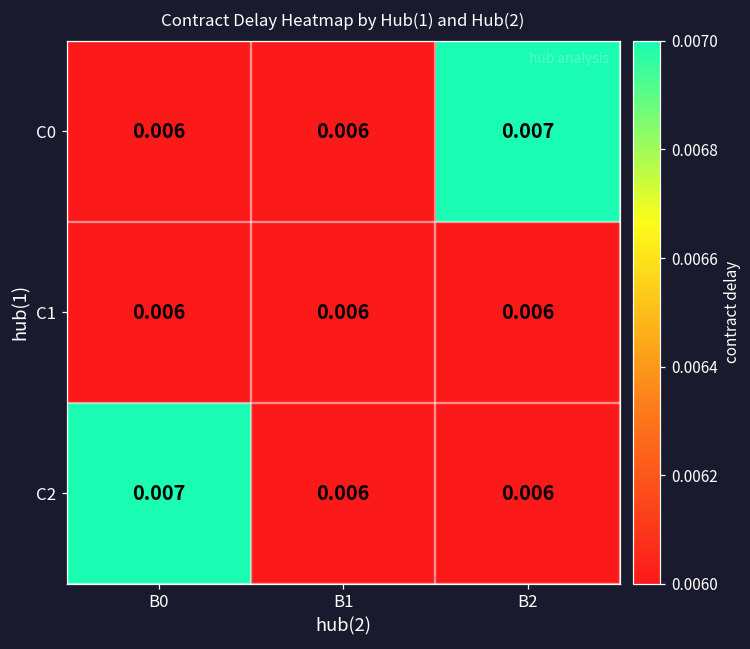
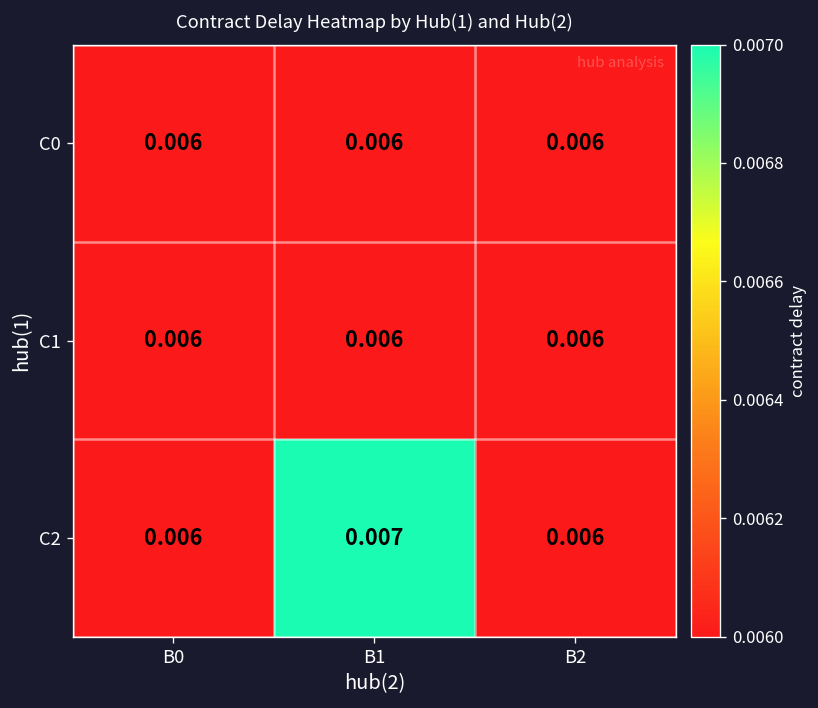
C0, B2: 0.007 -> 0.006
C2, B0: 0.007 -> 0.006
C2, B1: 0.006 -> 0.007
